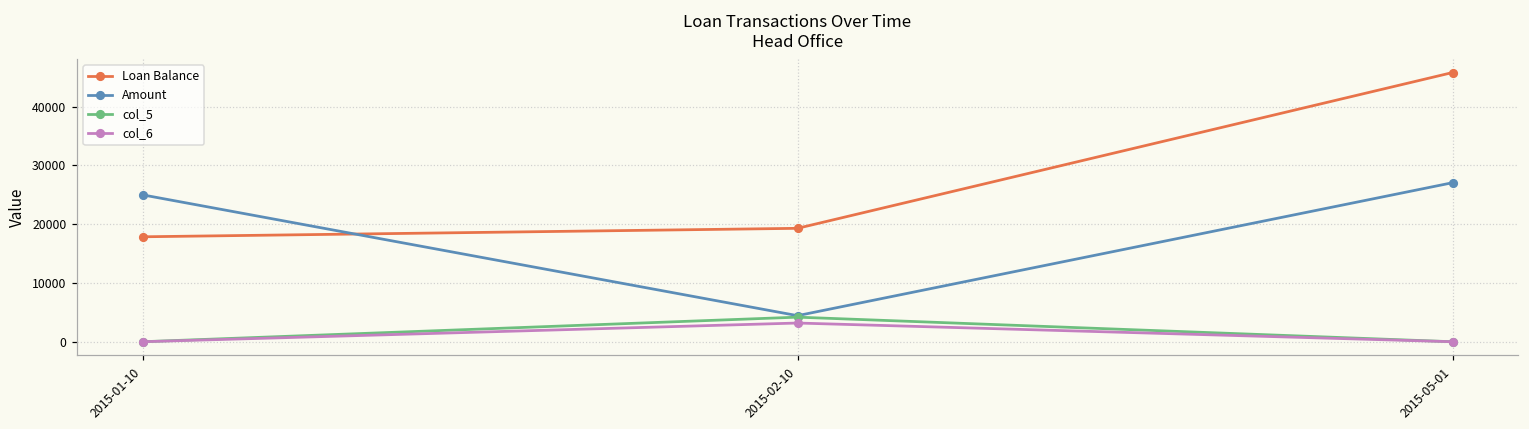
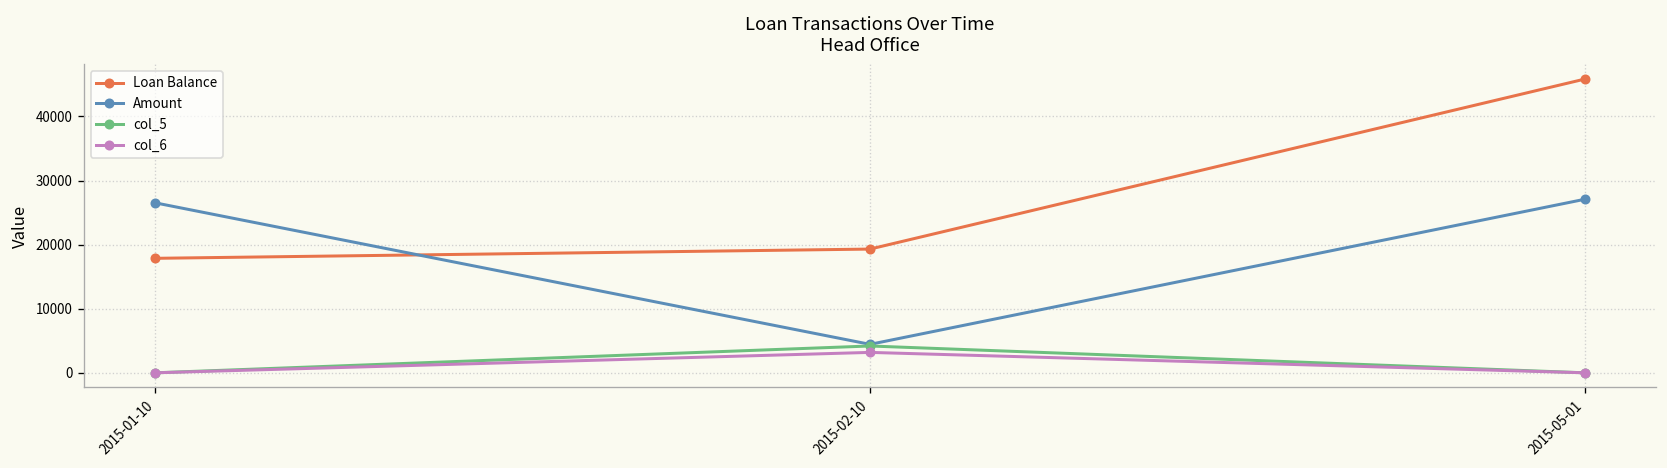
Amount, 2015-01-10: 25000 -> 27000
